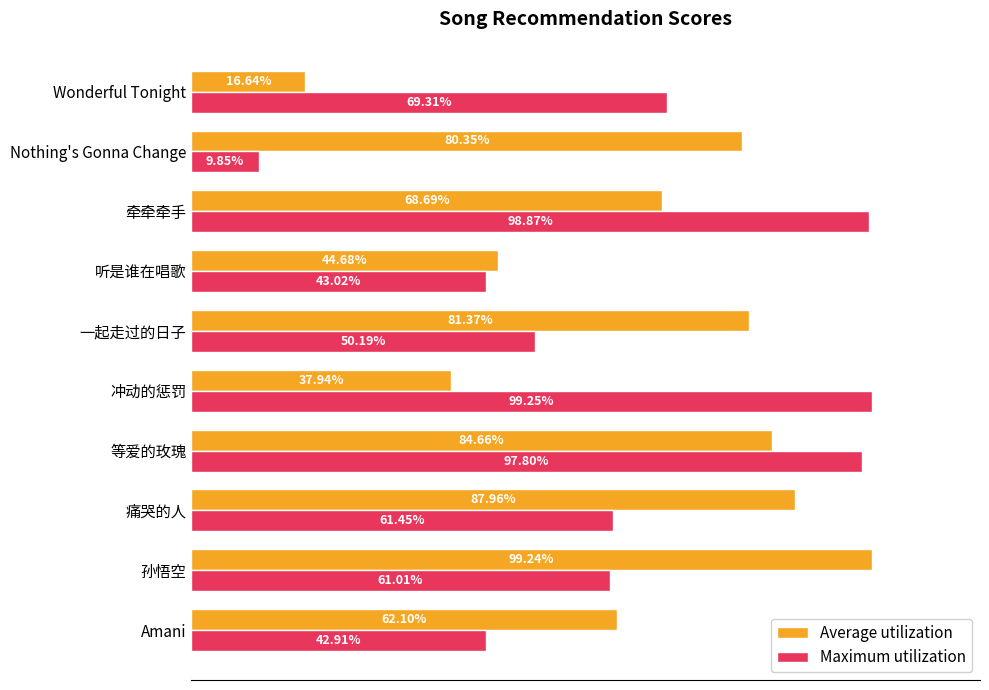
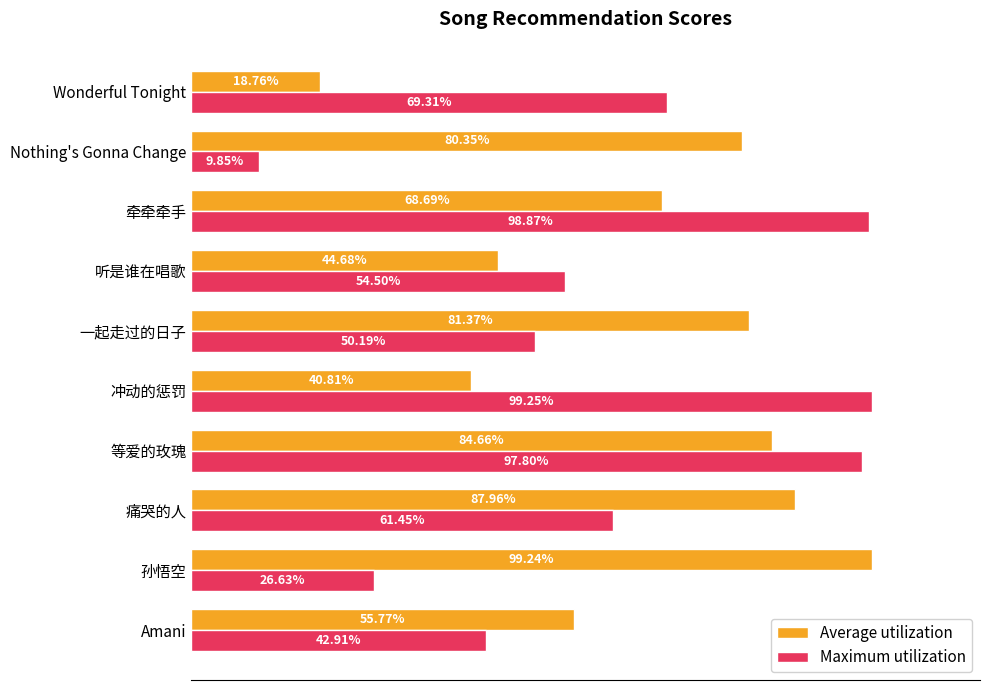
Average utilization, Wonderful Tonight: 16.64% -> 18.76%
Maximum utilization, 听是谁在唱歌: 43.02% -> 54.50%
Average utilization, 冲动的惩罚: 37.94% -> 40.81%
Maximum utilization, 孙悟空: 61.01% -> 26.63%
Average utilization, Amani: 62.10% -> 55.77%
